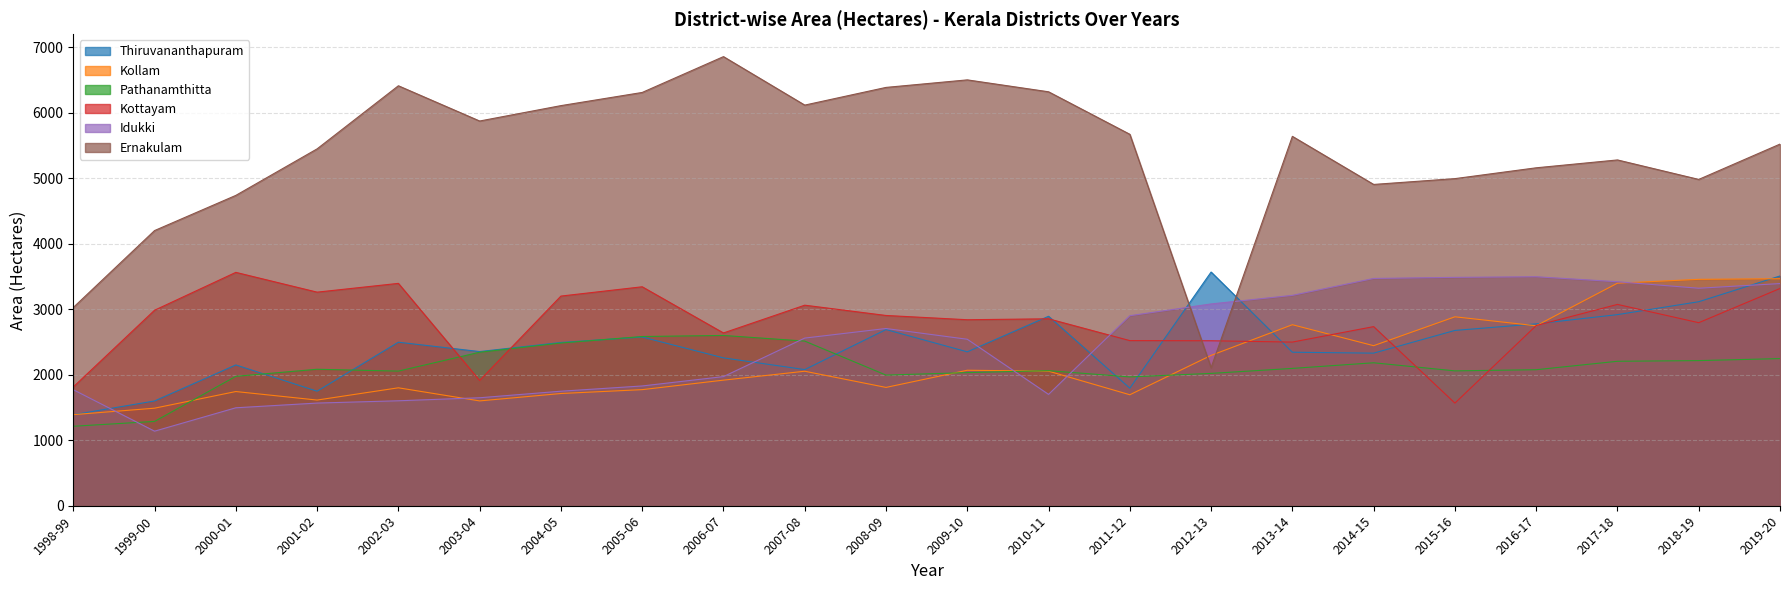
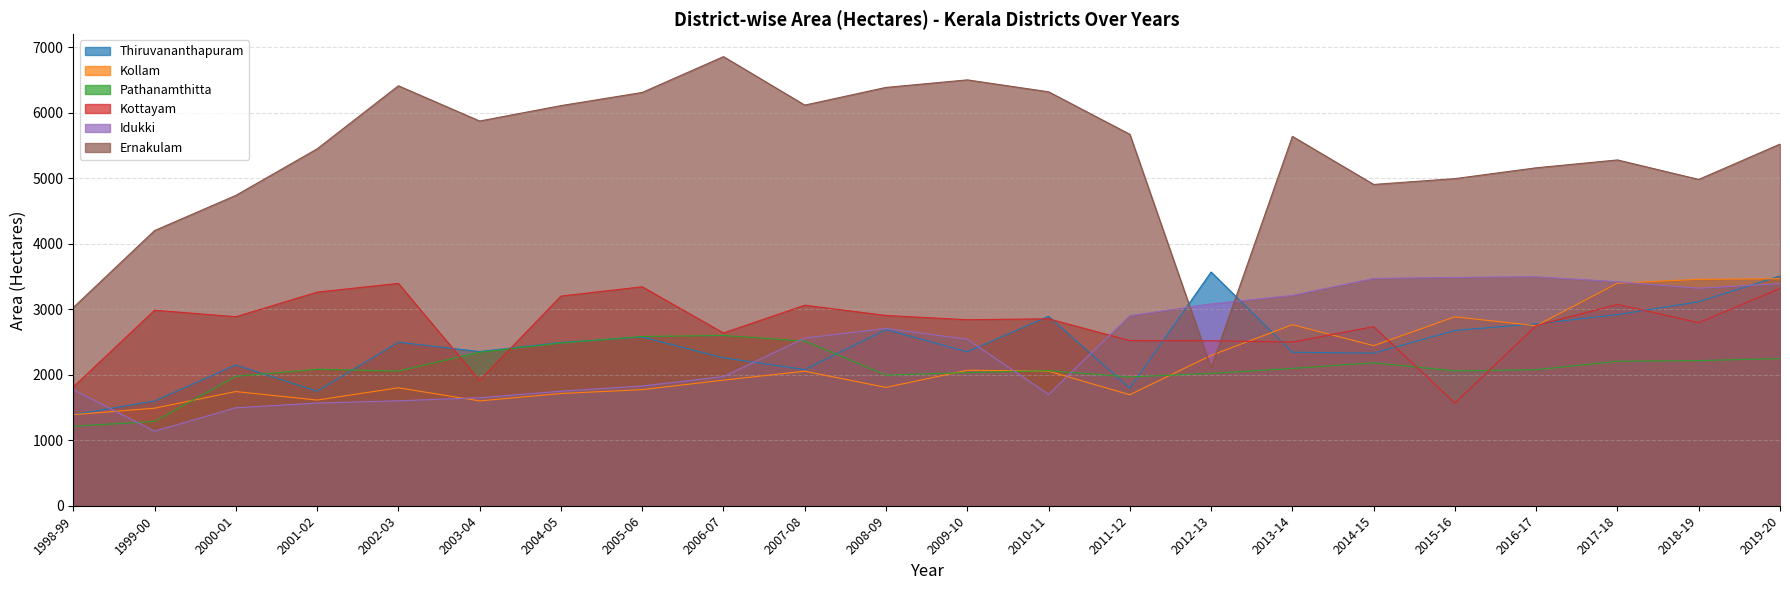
Kottayam, 2000-01: 3600 -> 2900
